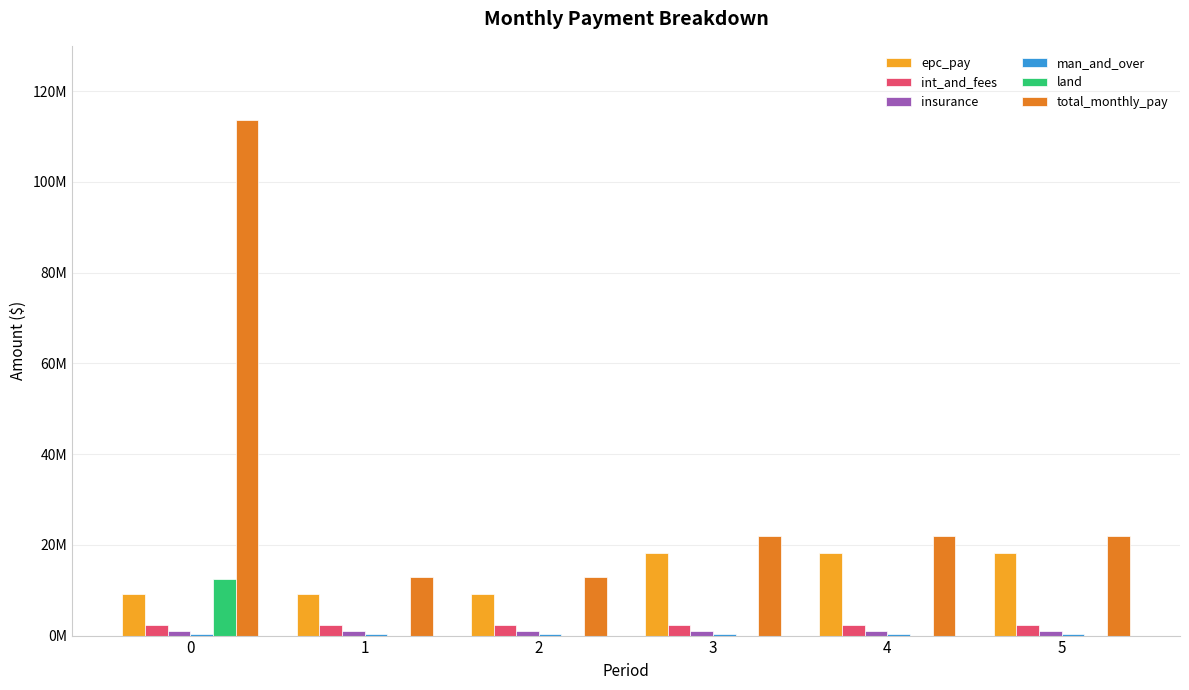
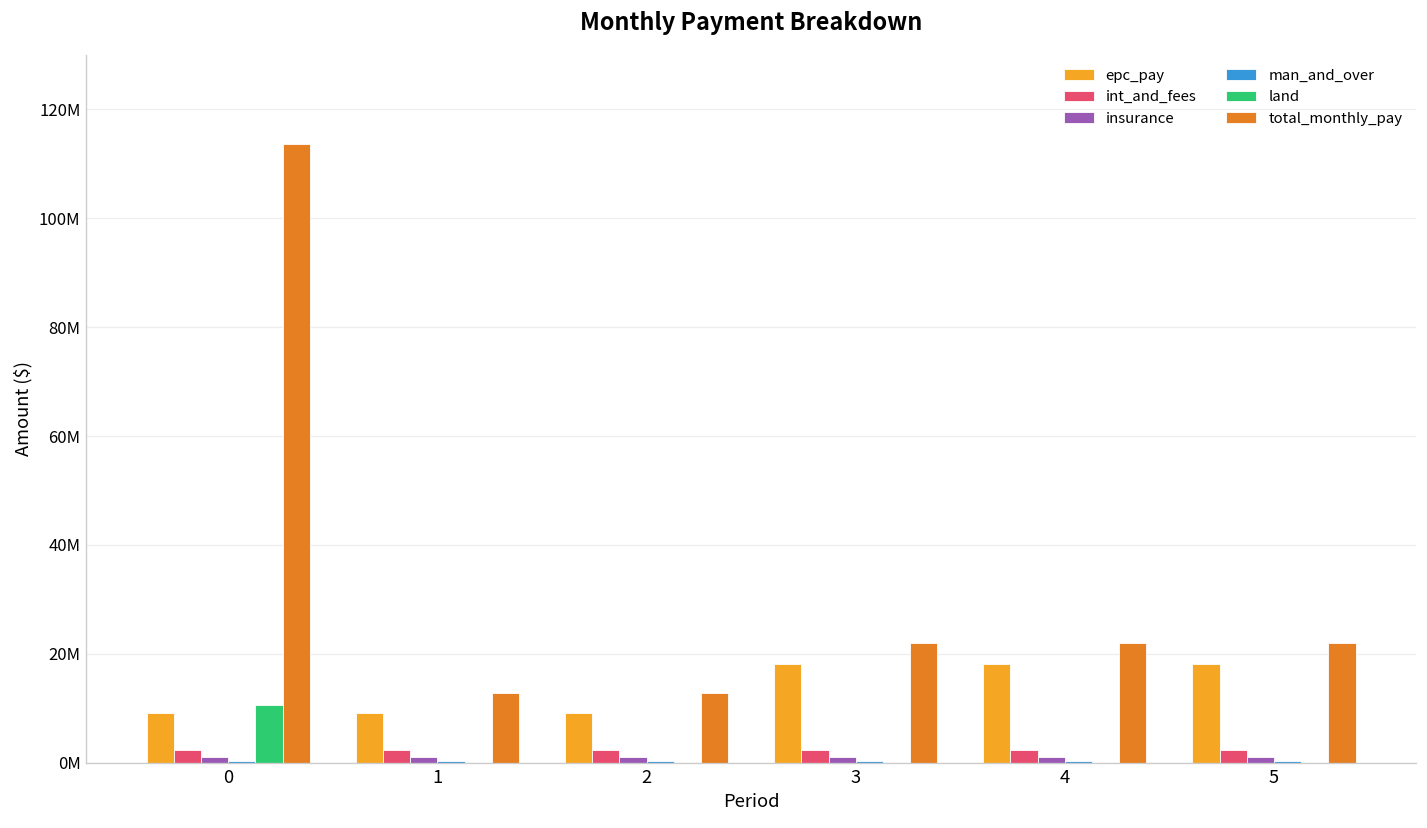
land, 0: 13000000 -> 11000000
